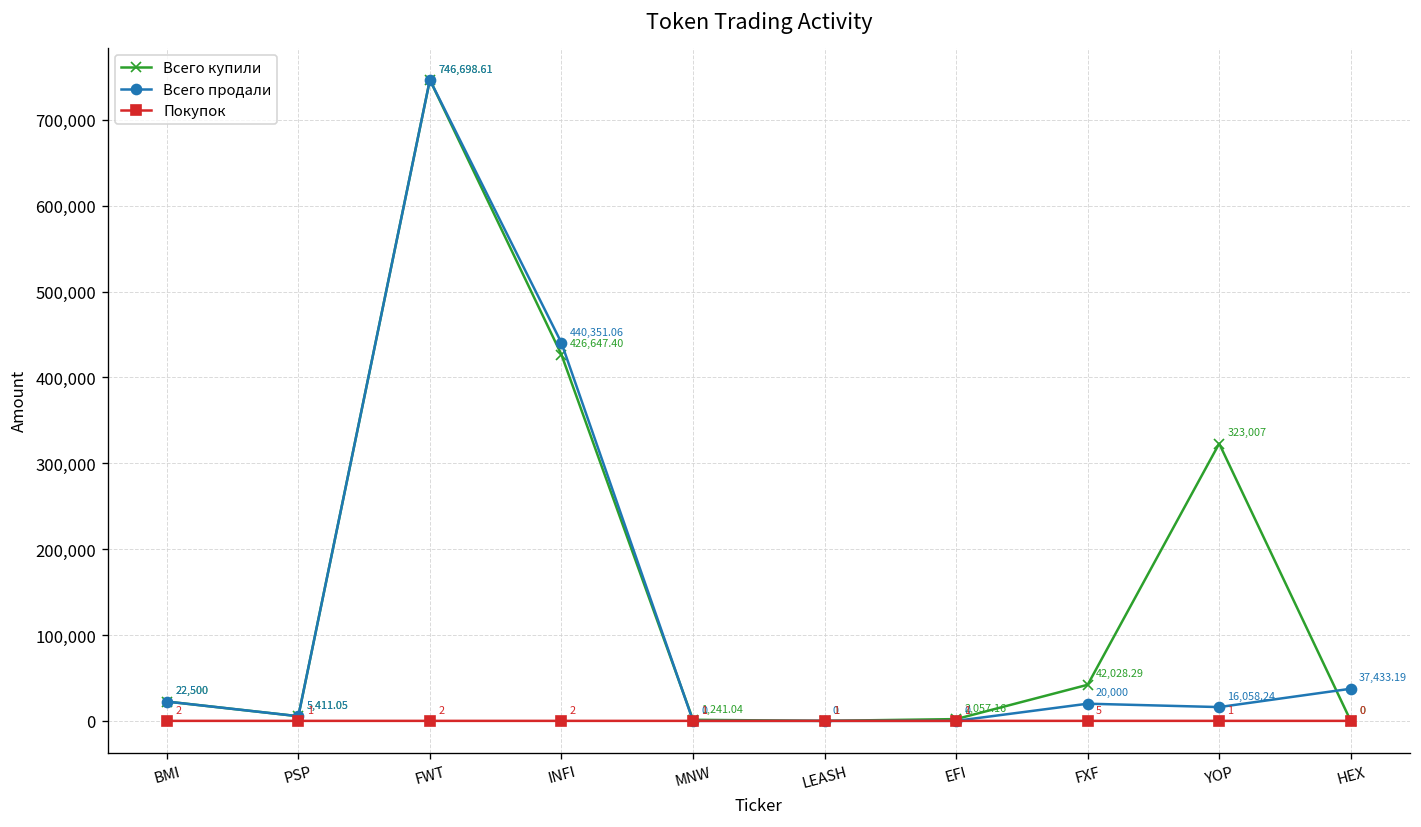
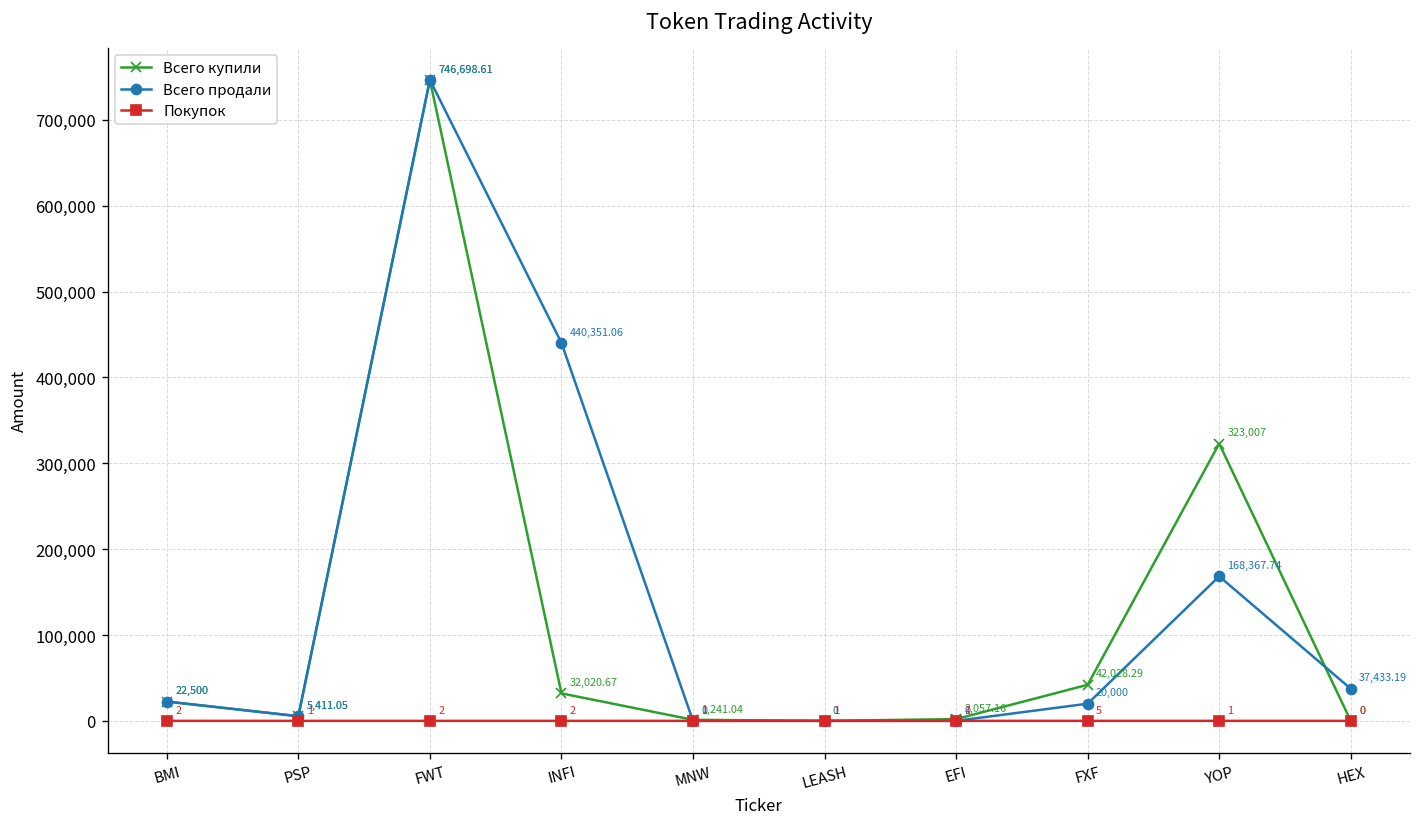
Всего купили, INFI: 426,647.40 -> 32,020.67
Всего продали, YOP: 16,058.24 -> 168,367.74
